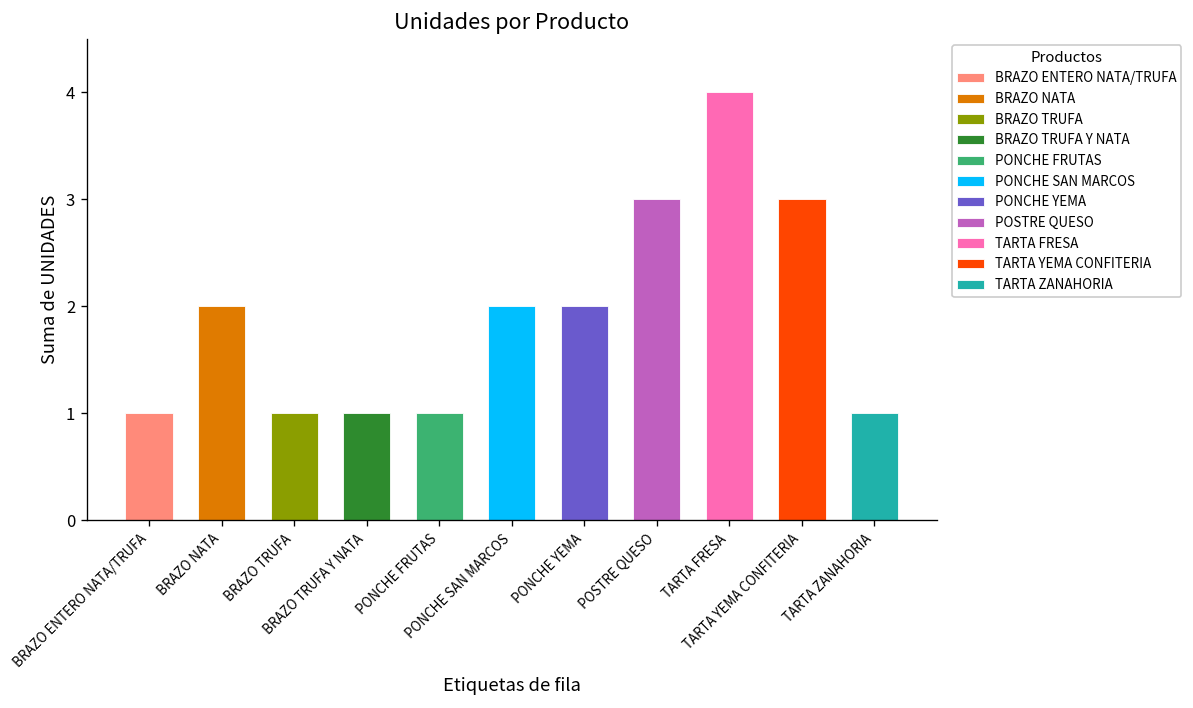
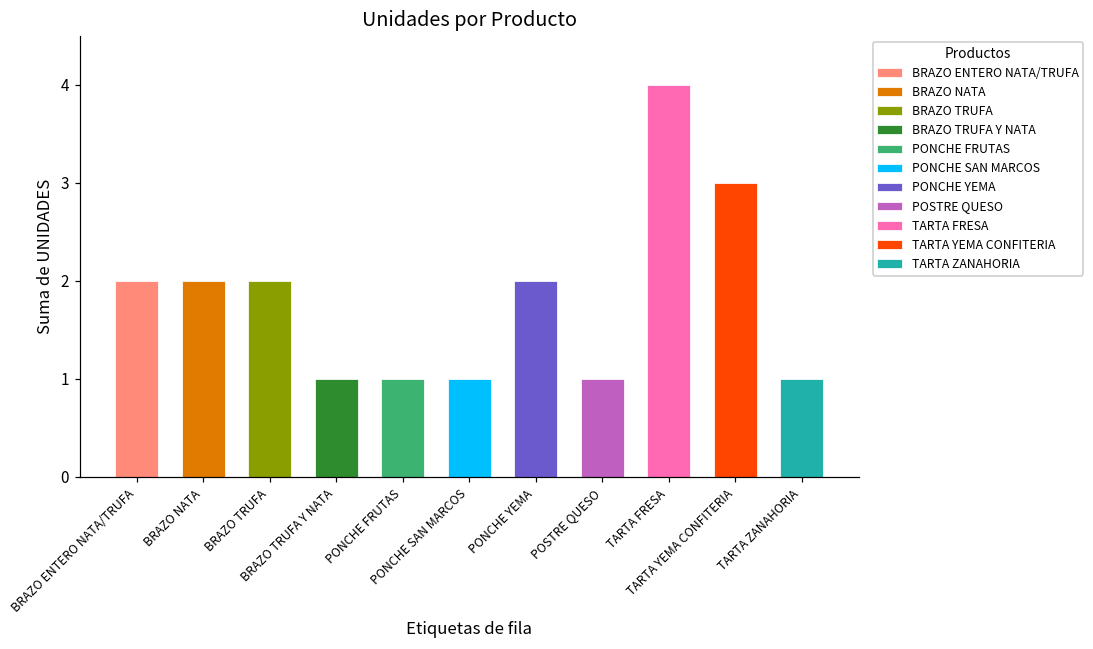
BRAZO ENTERO NATA/TRUFA: 1 -> 2
BRAZO TRUFA: 1 -> 2
PONCHE SAN MARCOS: 2 -> 1
POSTRE QUESO: 3 -> 1
